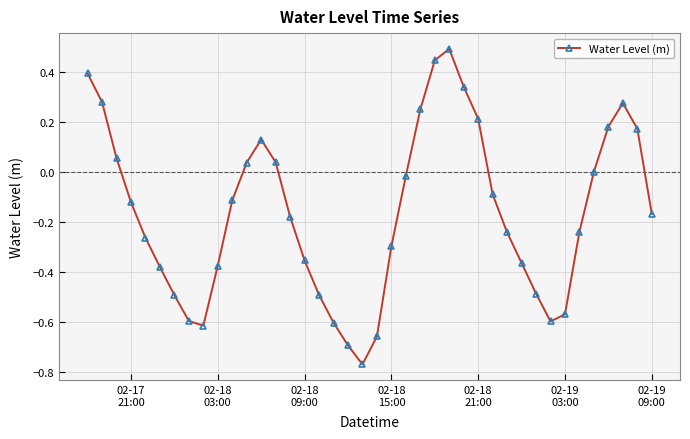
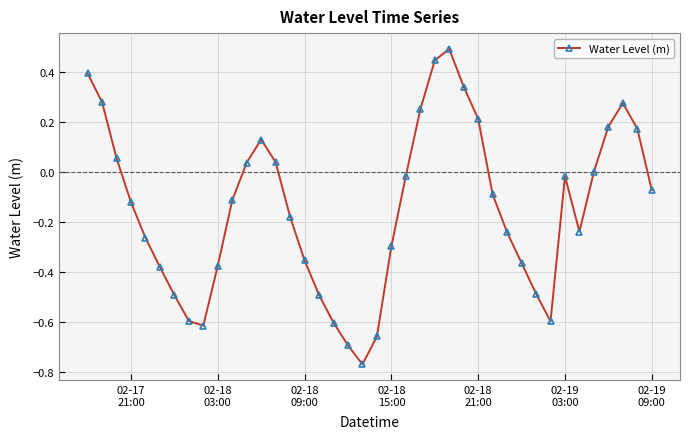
02-19 03:00: -0.57 -> -0.02
02-19 09:00: -0.17 -> -0.07
